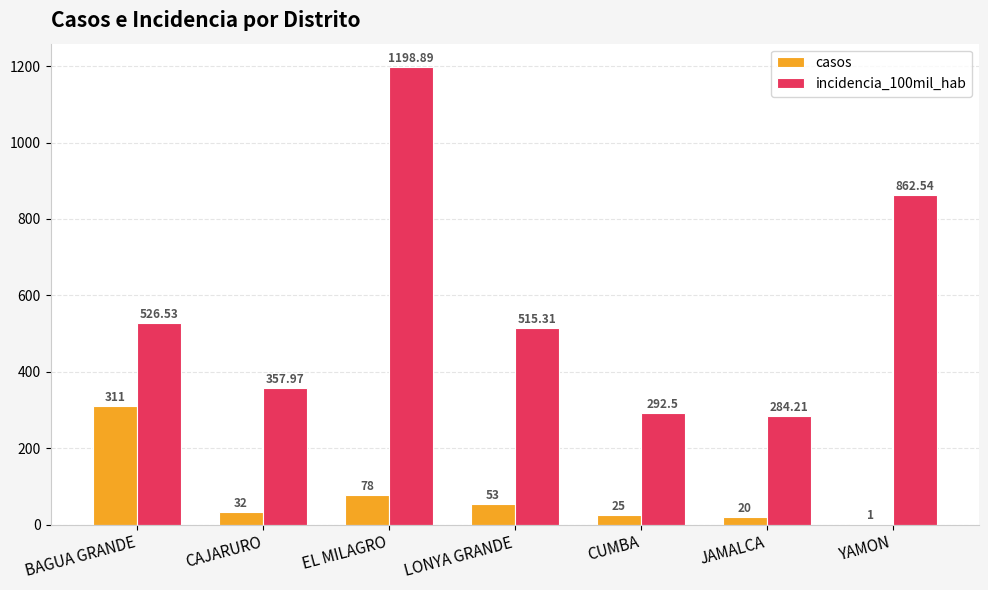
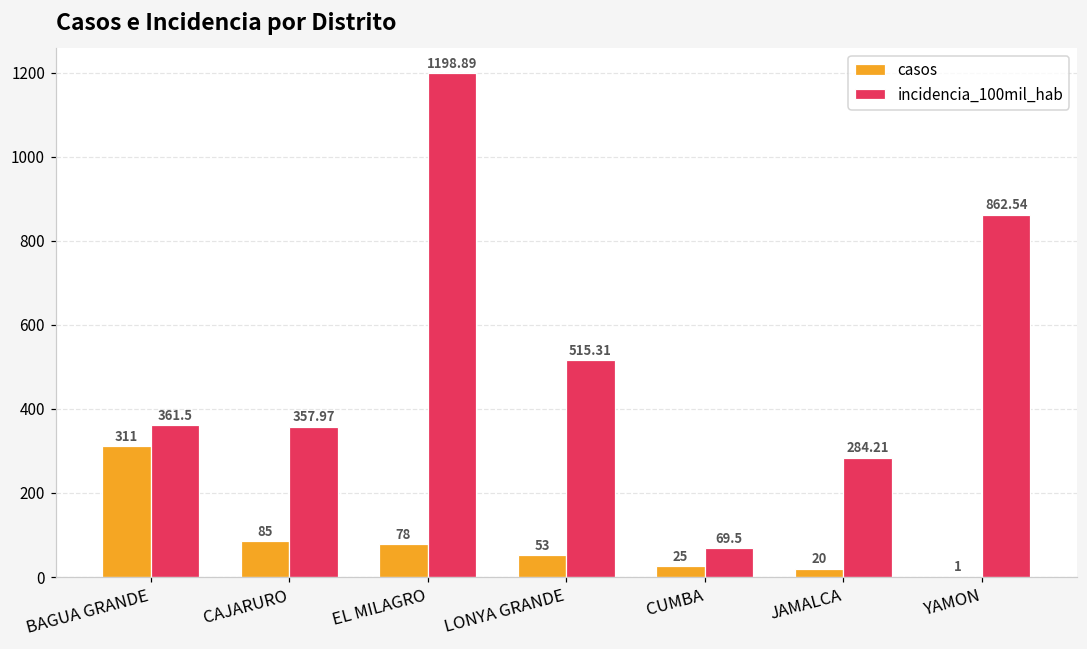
incidencia_100mil_hab, BAGUA GRANDE: 526.53 -> 361.5
casos, CAJARURO: 32 -> 85
incidencia_100mil_hab, CUMBA: 292.5 -> 69.5
